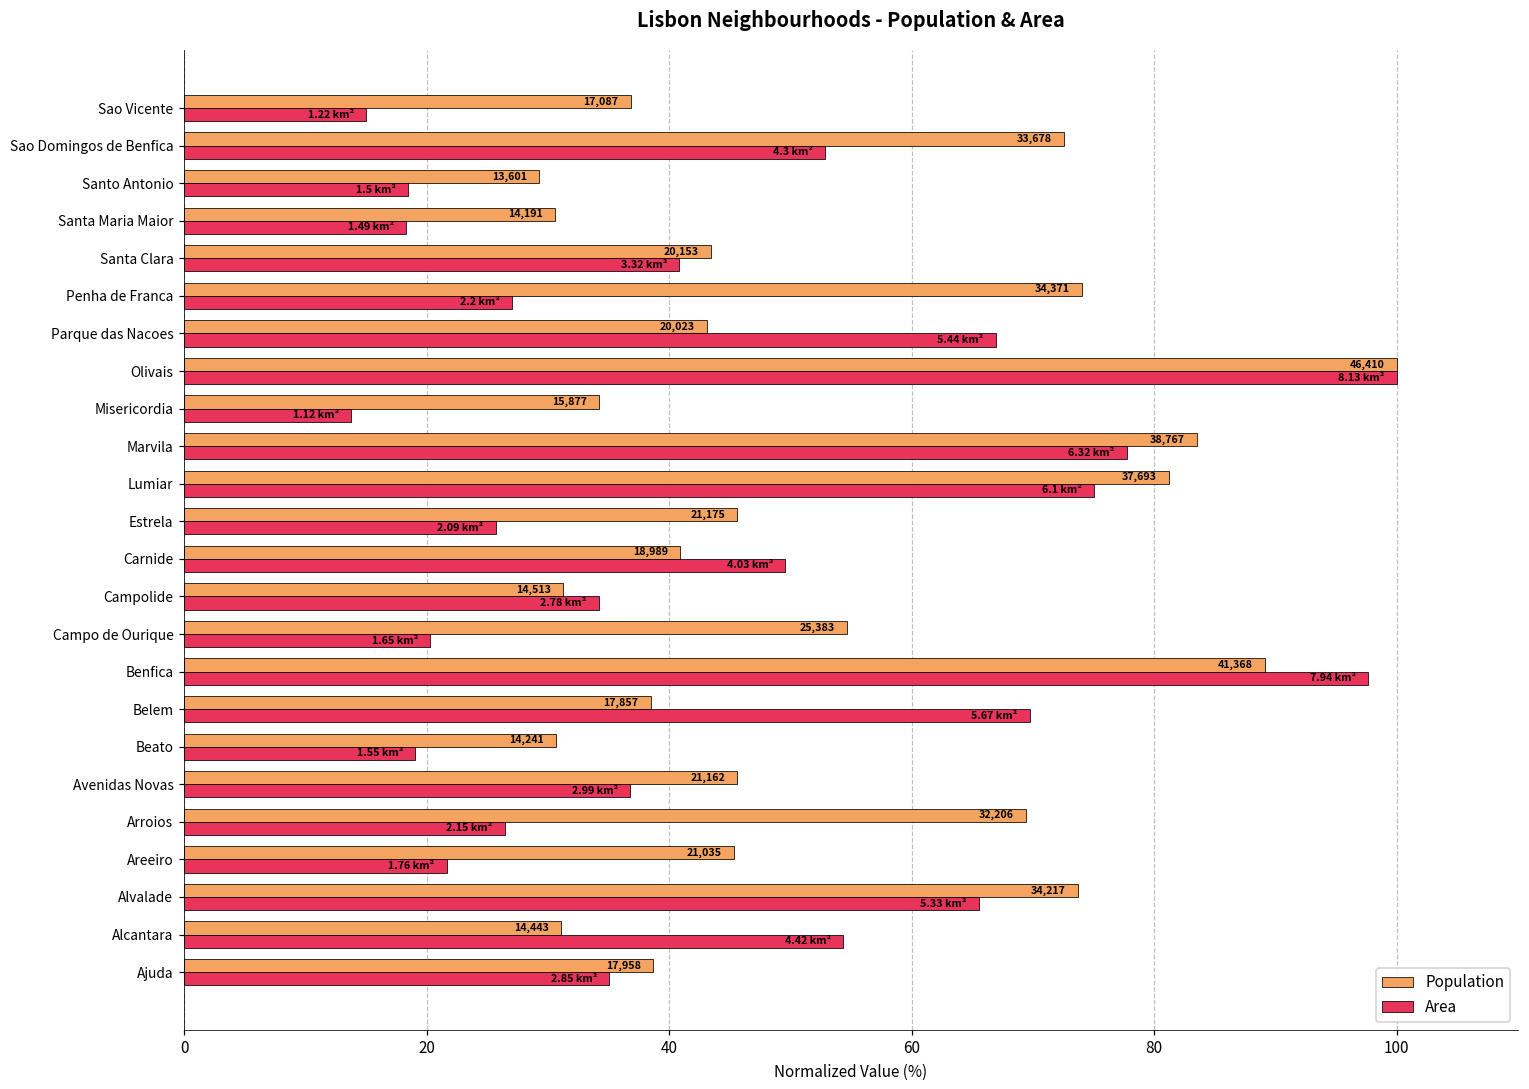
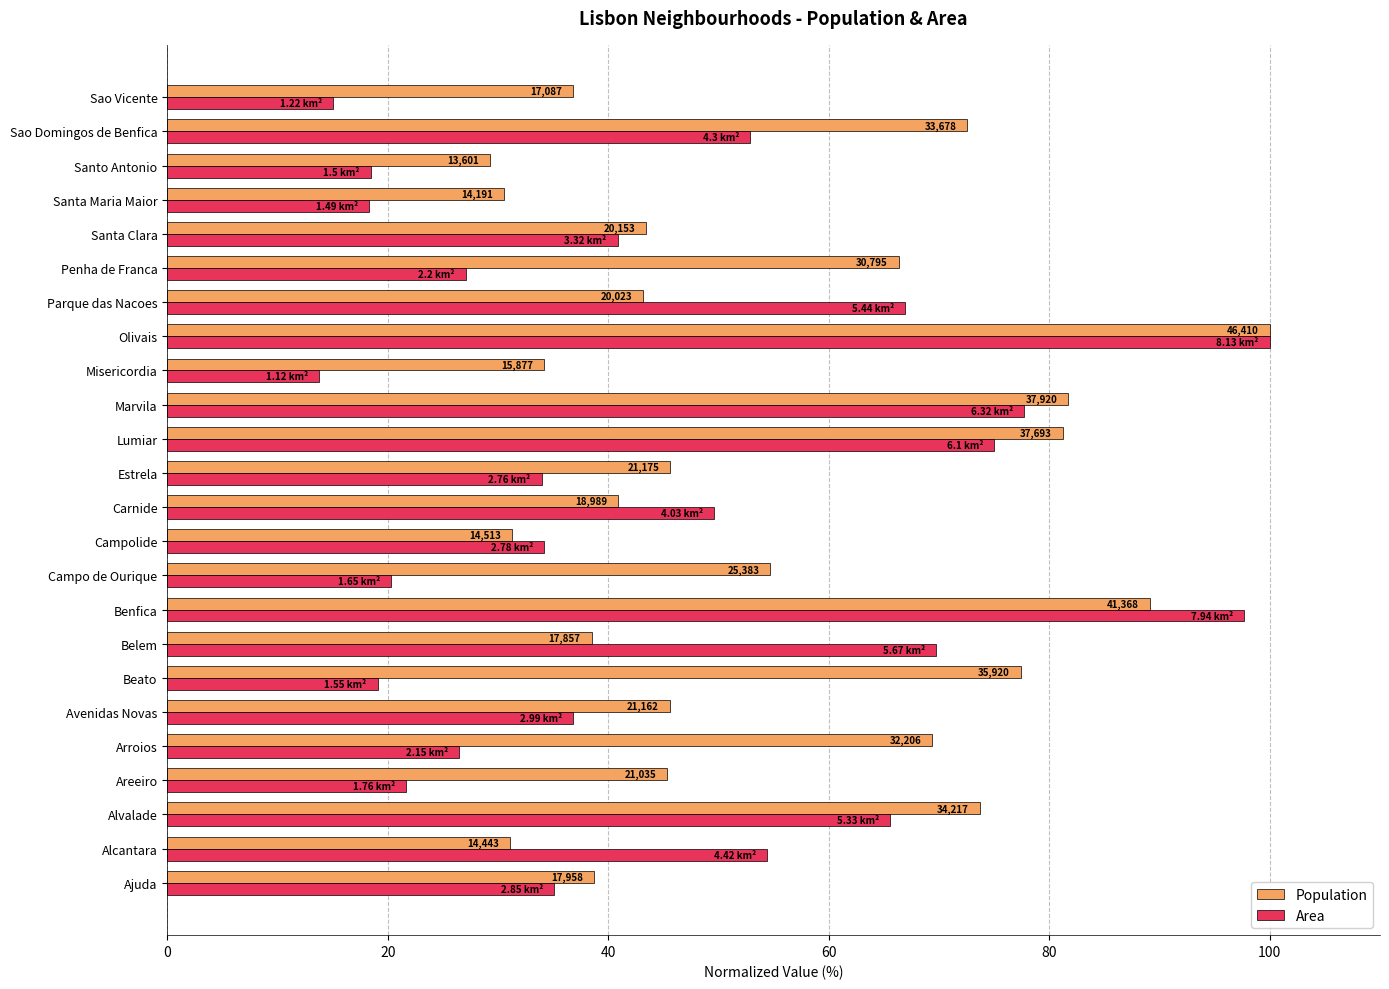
Population, Penha de Franca: 34,371 -> 30,795
Population, Marvila: 38,767 -> 37,920
Area, Estrela: 2.09 -> 2.76
Population, Beato: 14,241 -> 35,920
